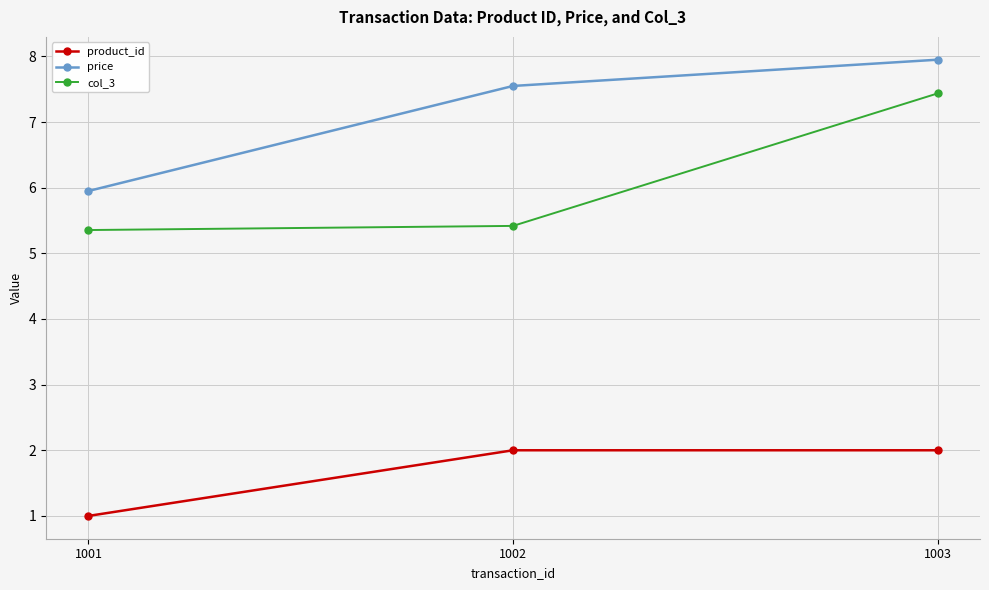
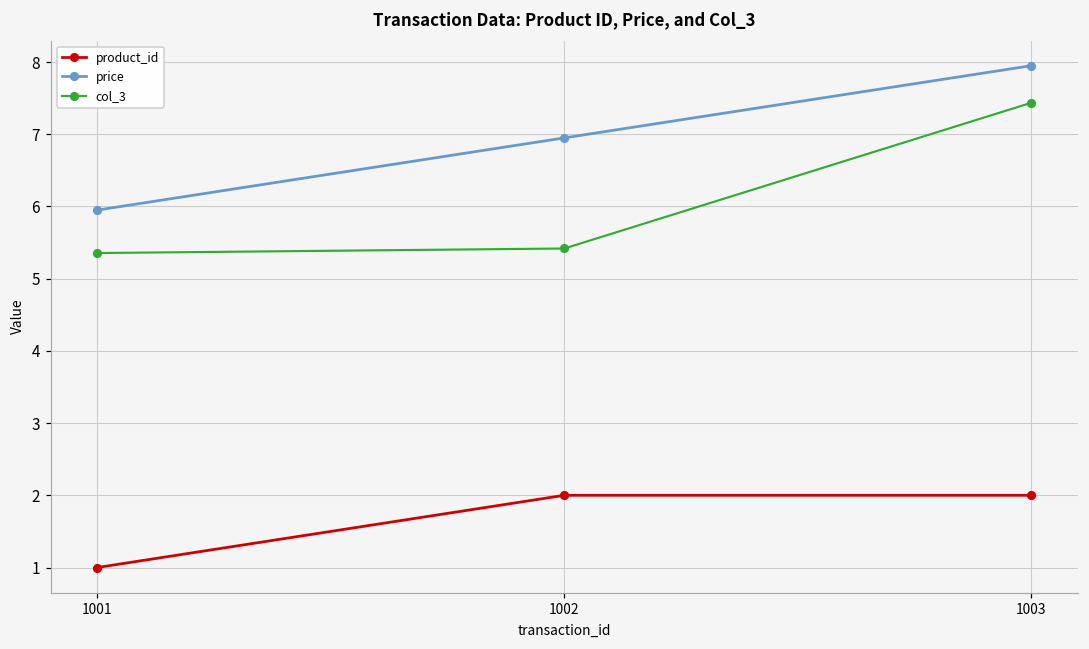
price, 1002: 7.6 -> 7.0
